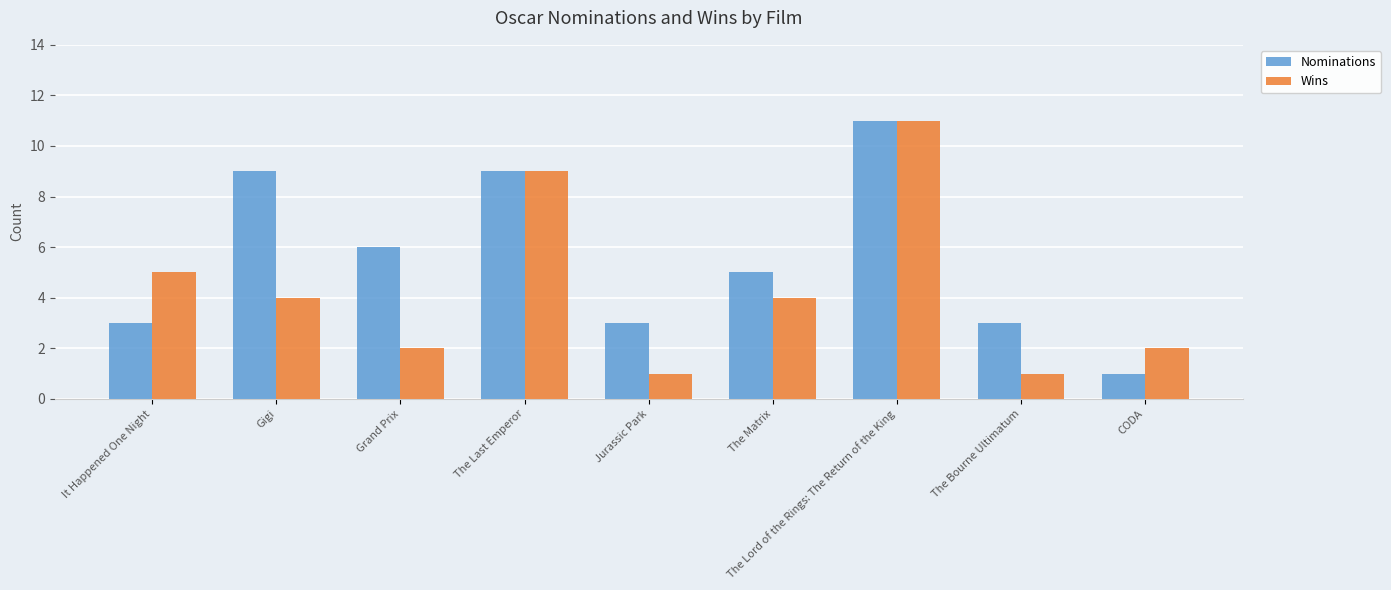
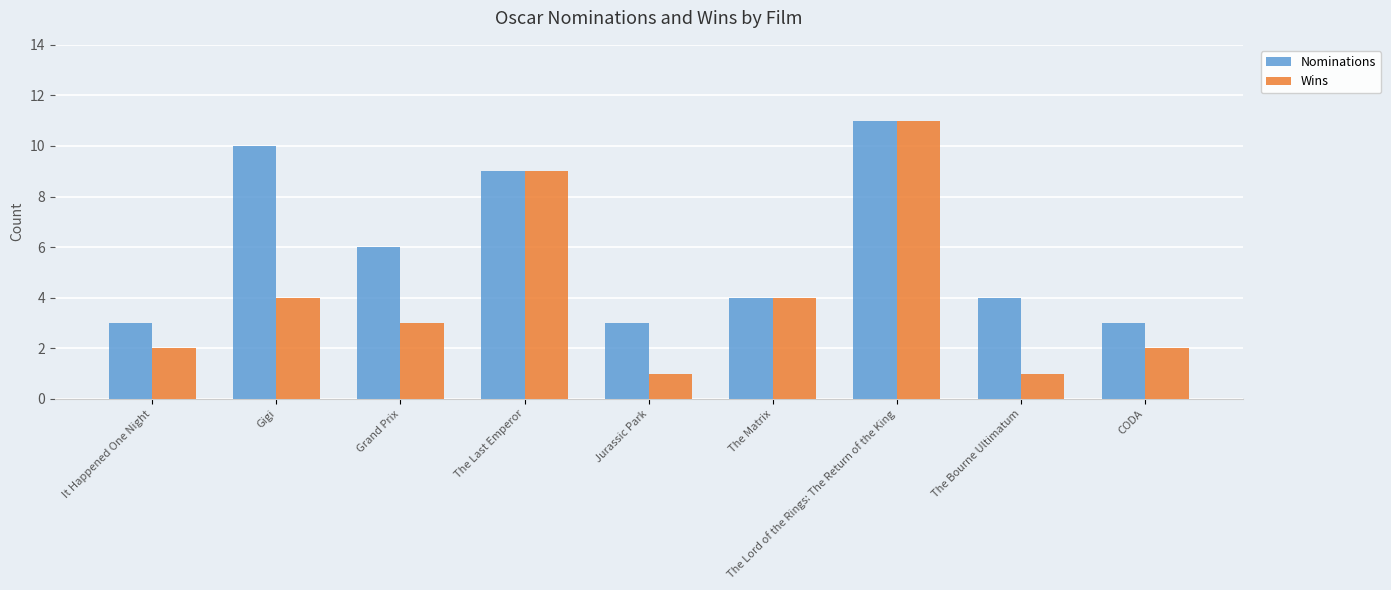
Wins, It Happened One Night: 5 -> 2
Nominations, Gigi: 9 -> 10
Wins, Grand Prix: 2 -> 3
Nominations, The Matrix: 5 -> 4
Nominations, The Bourne Ultimatum: 3 -> 4
Nominations, CODA: 1 -> 3
